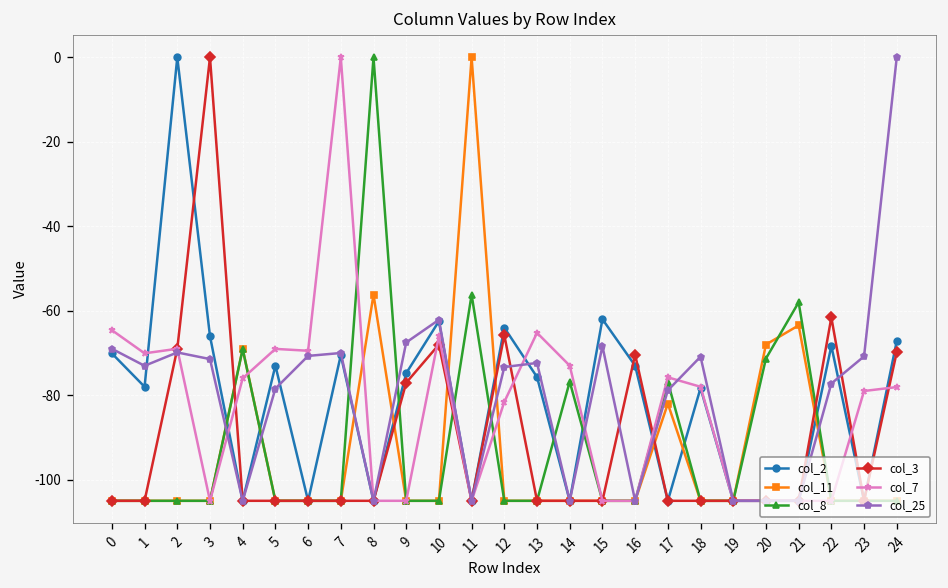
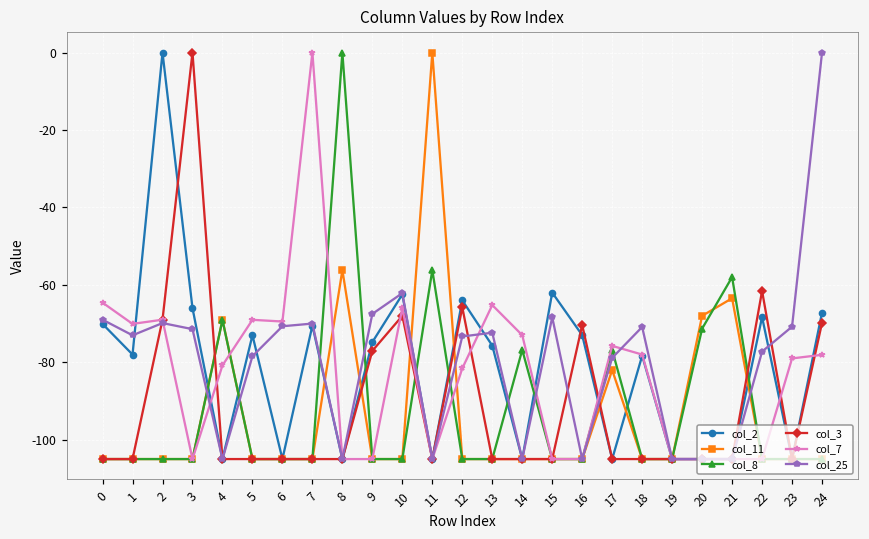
col_7, 4: -76 -> -81
